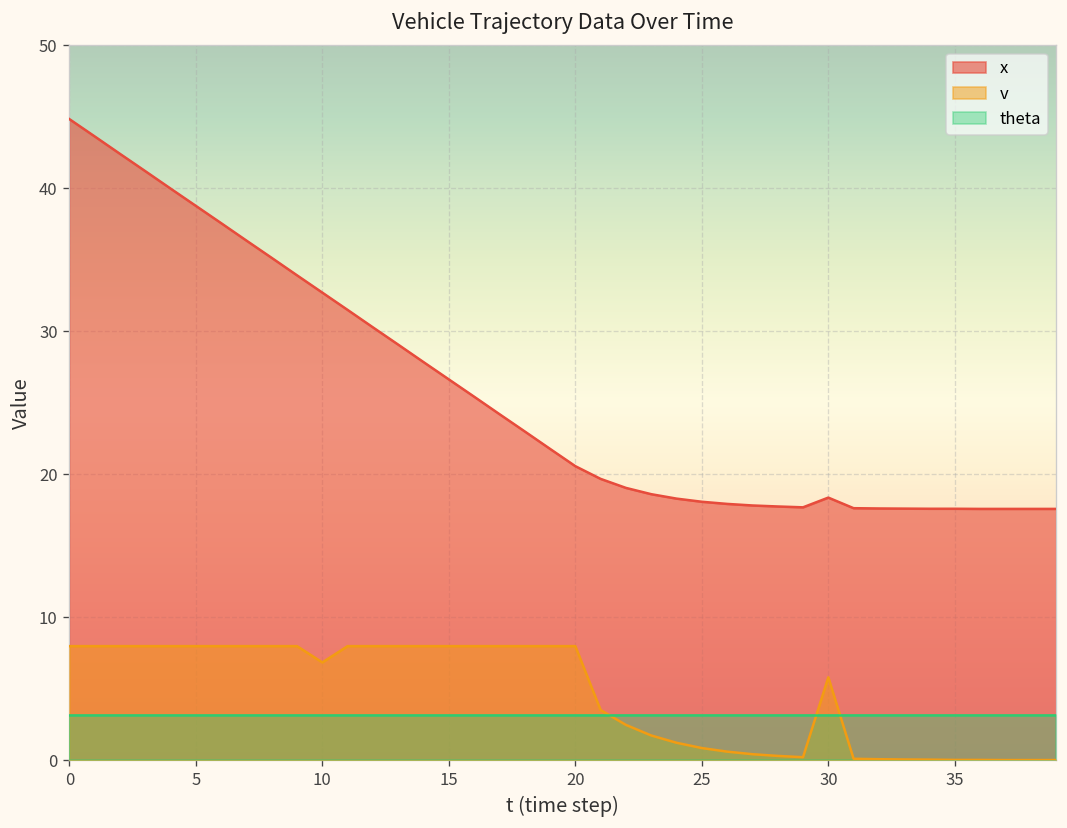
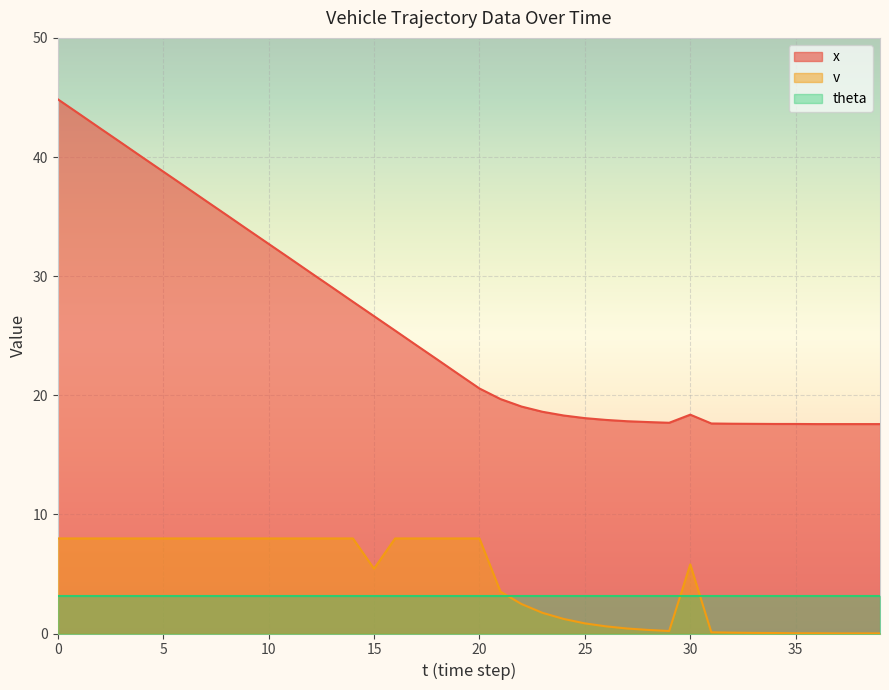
v, 10: 6.8 -> 8.0
v, 15: 8.0 -> 5.4
